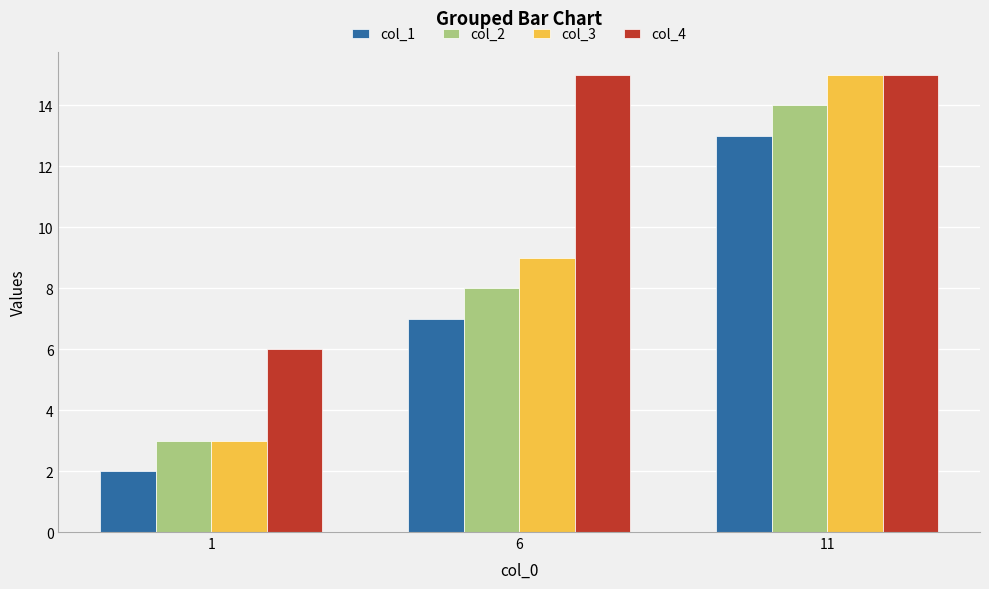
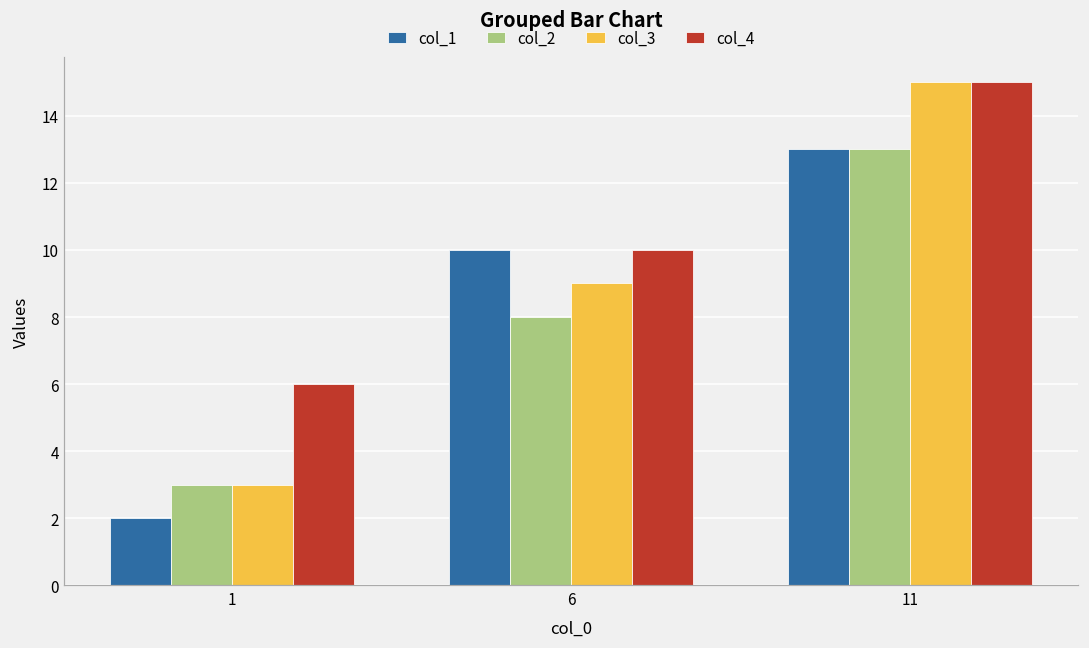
col_1, 6: 7 -> 10
col_4, 6: 15 -> 10
col_2, 11: 14 -> 13
